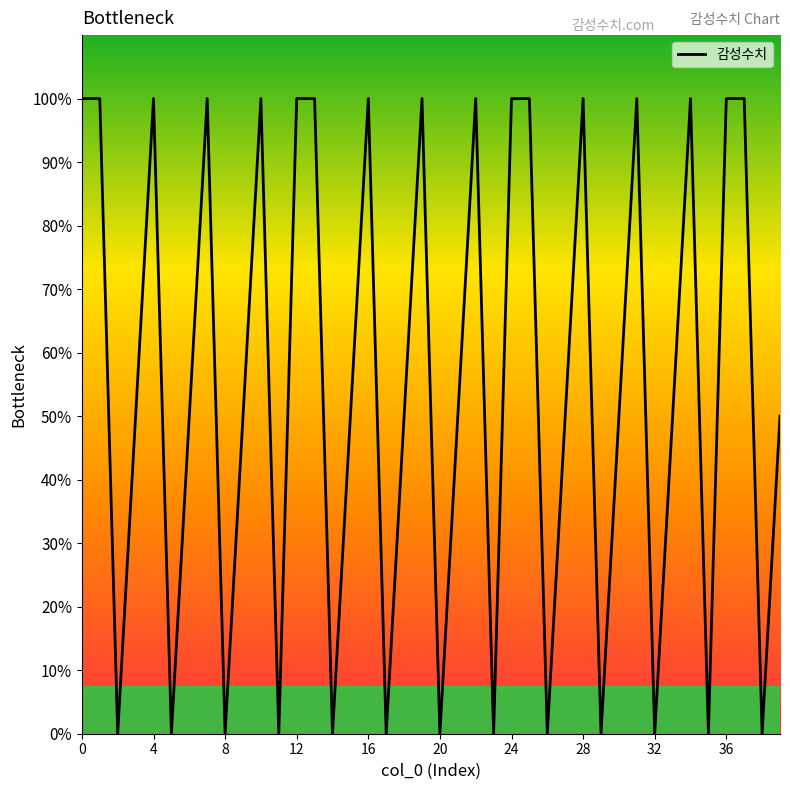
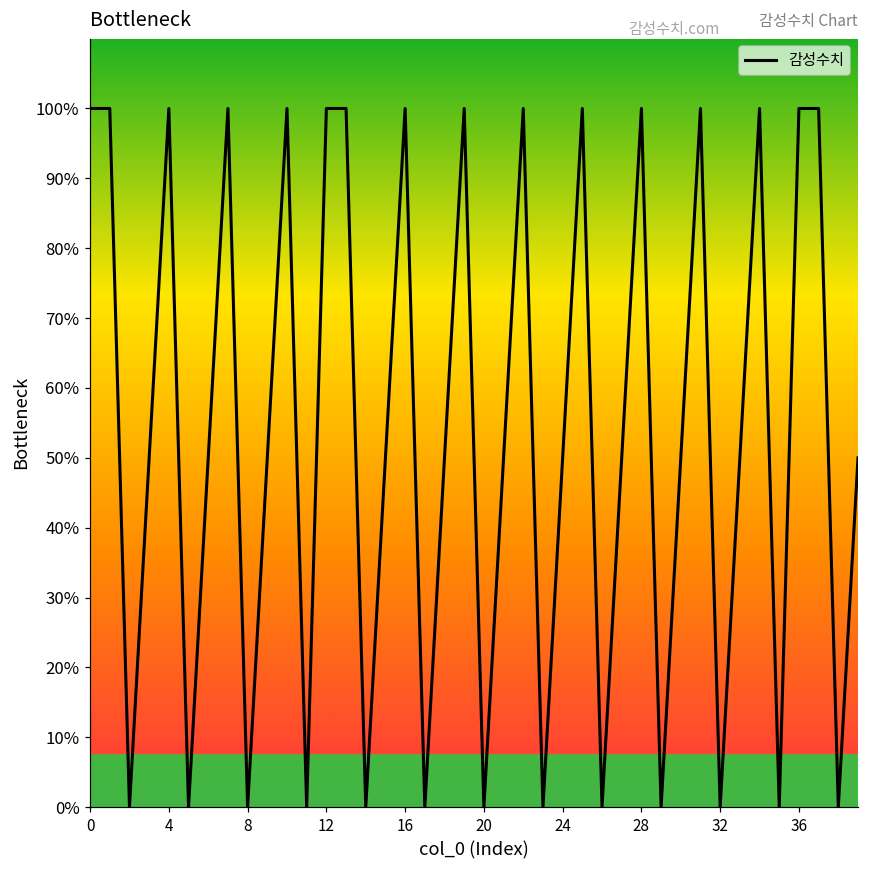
24: 100% -> 50%
